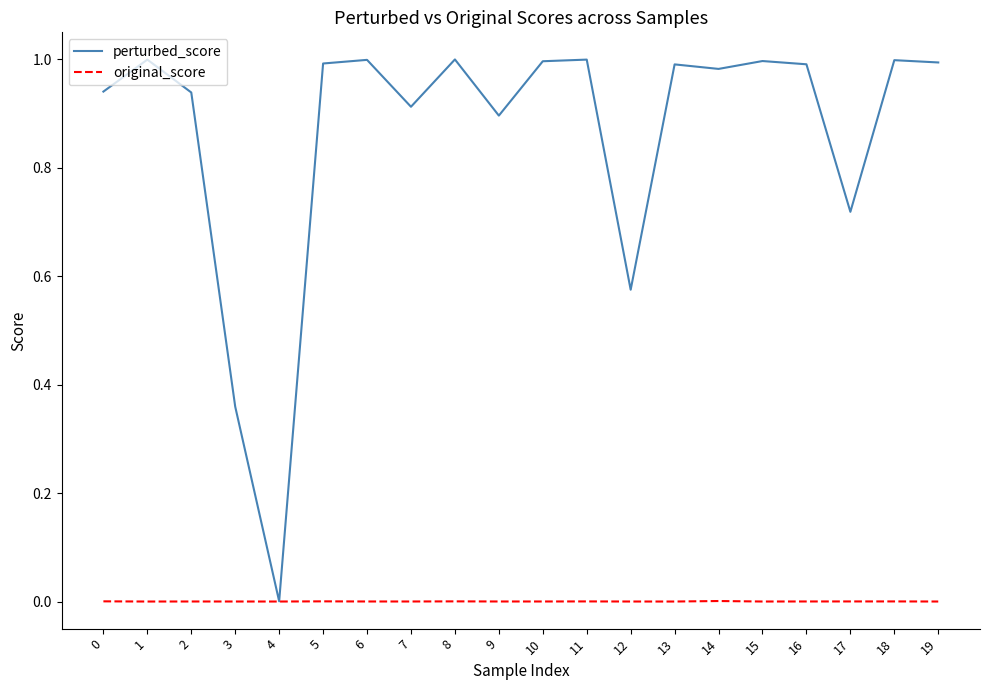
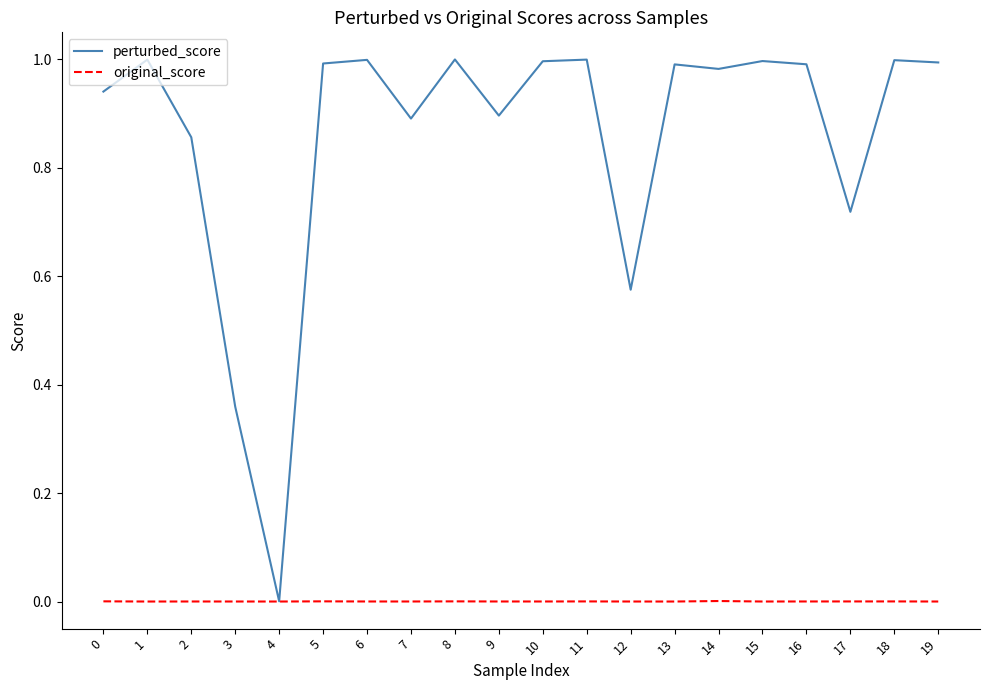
perturbed_score, 2: 0.94 -> 0.86
perturbed_score, 7: 0.91 -> 0.89
